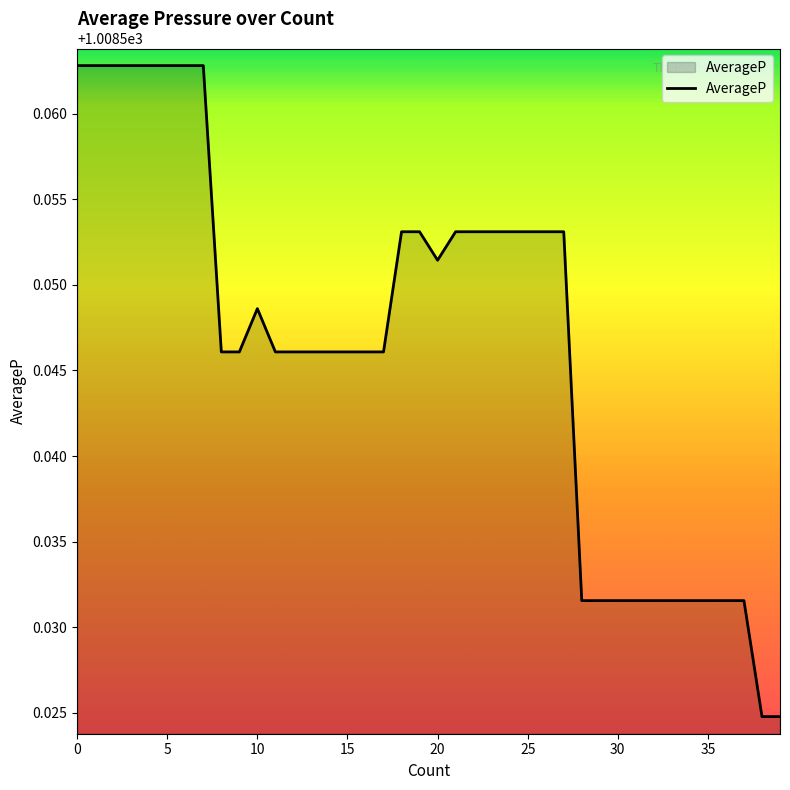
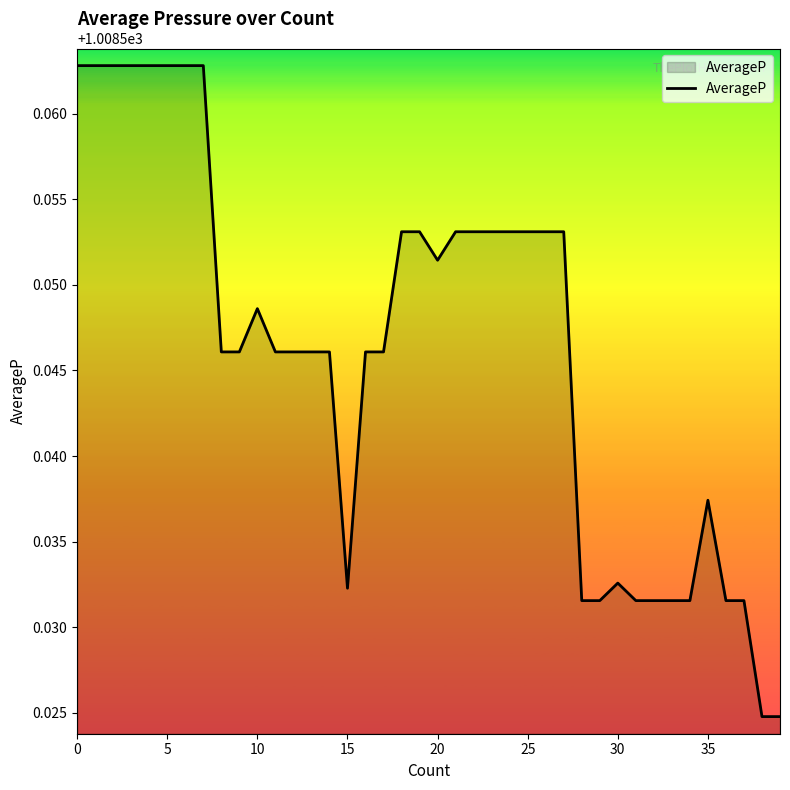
15: 1008.5461 -> 1008.5323
30: 1008.5316 -> 1008.5326
35: 1008.5316 -> 1008.5374
